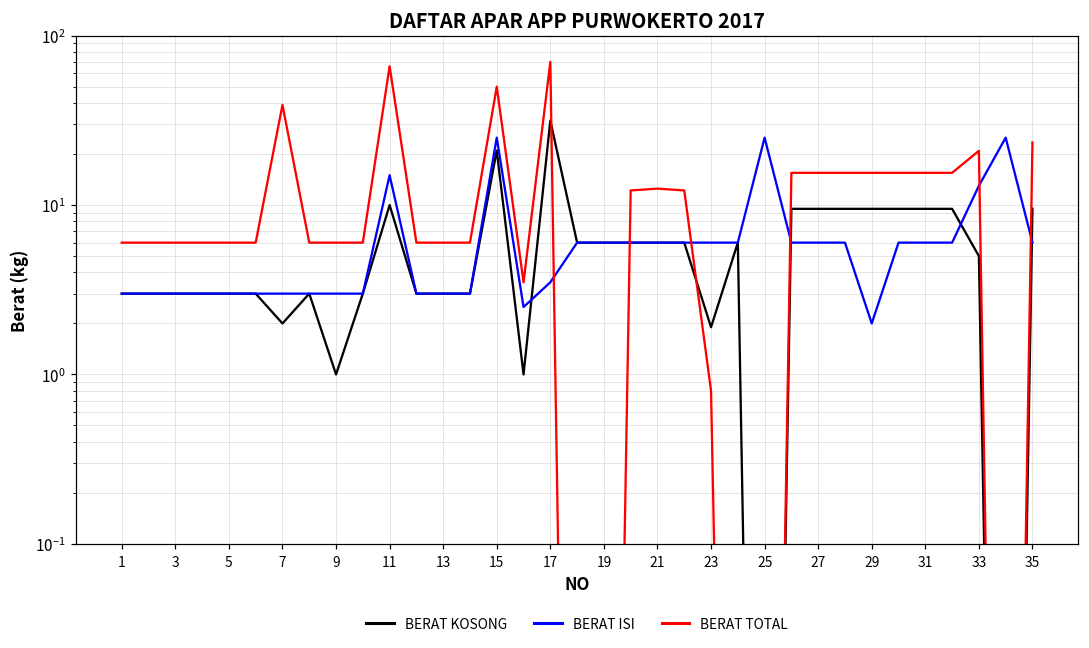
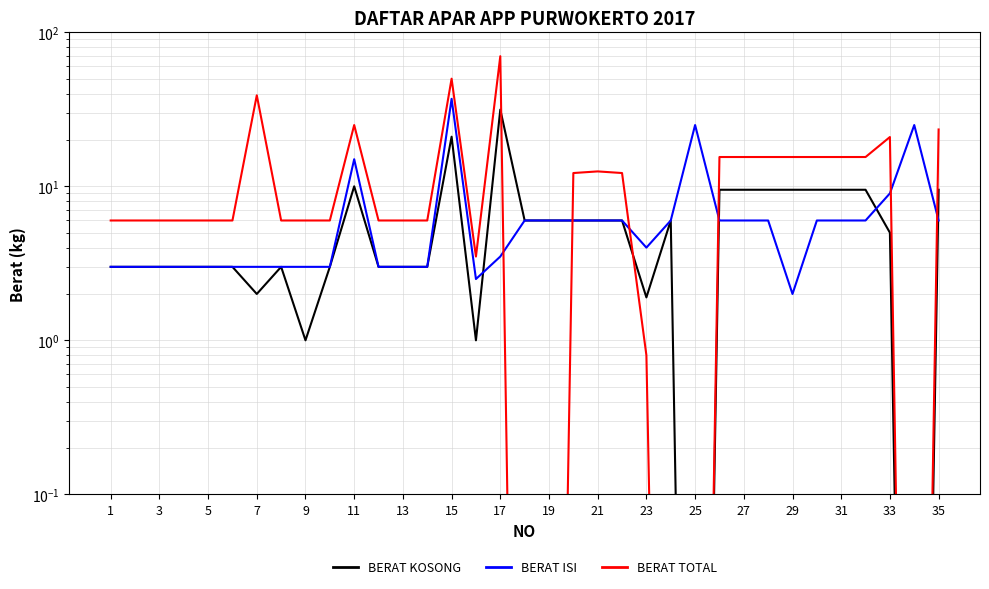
BERAT TOTAL, 11: 66 -> 25
BERAT ISI, 15: 25 -> 37
BERAT ISI, 23: 6 -> 4
BERAT ISI, 33: 13 -> 9
